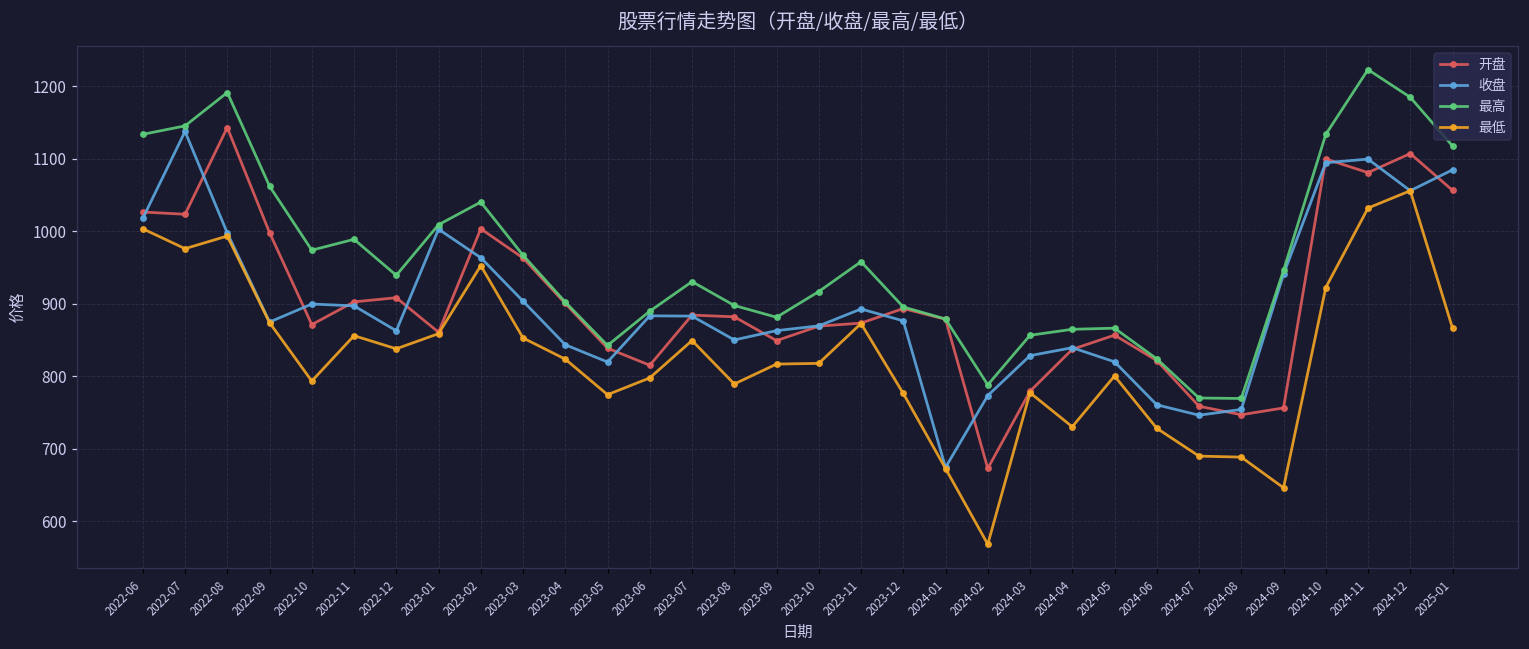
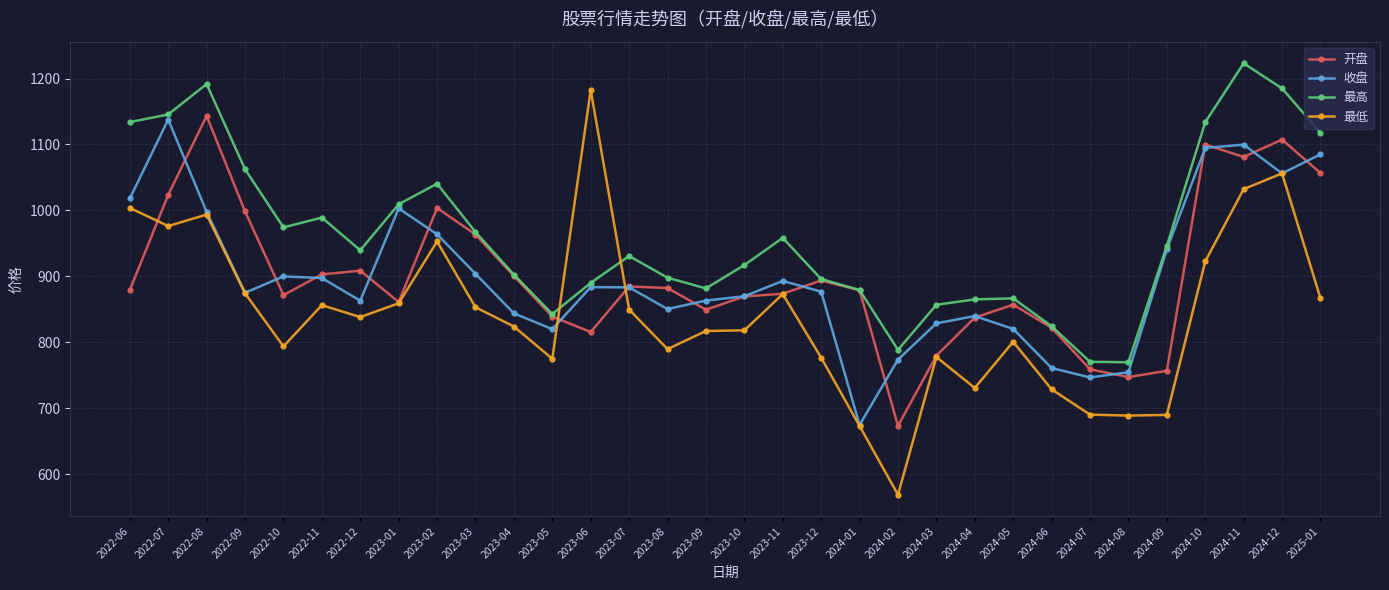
开盘, 2022-06: 1030 -> 880
最低, 2023-06: 800 -> 1180
最低, 2024-09: 650 -> 690
